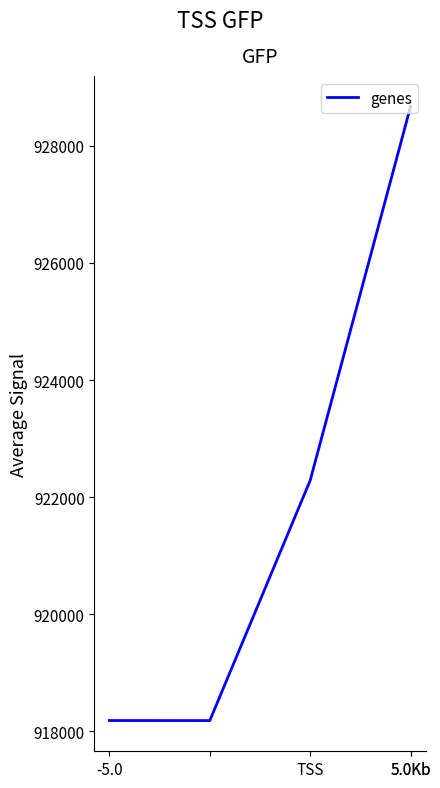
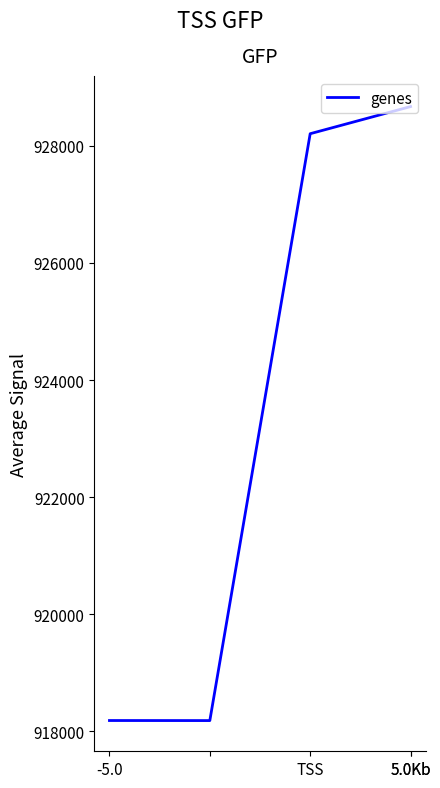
TSS: 922300 -> 928200
